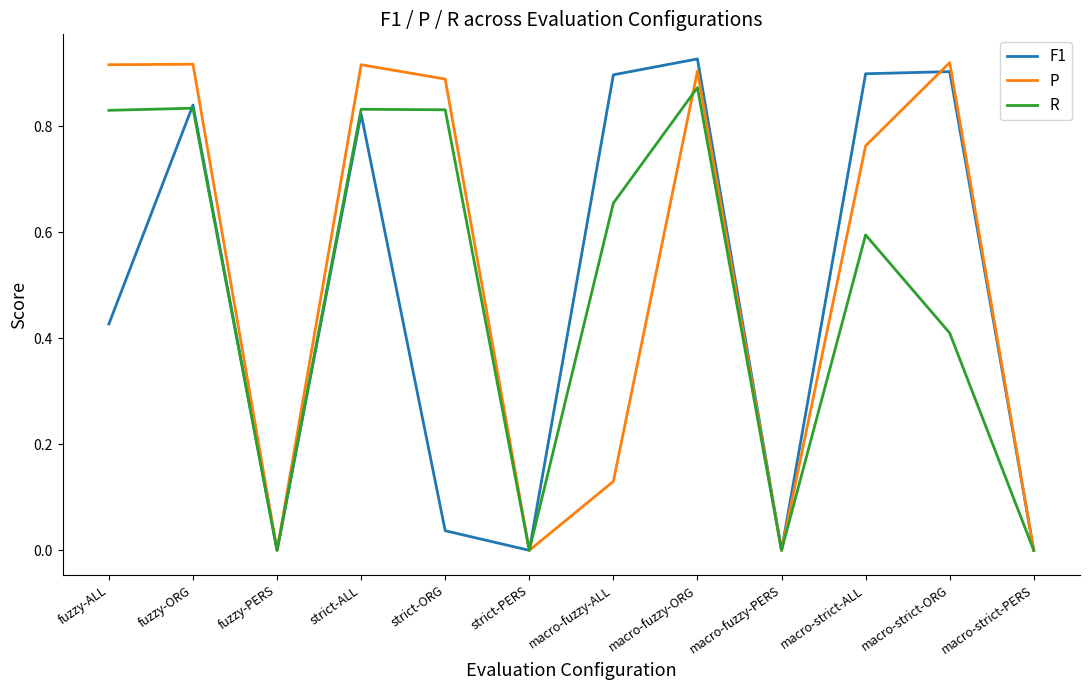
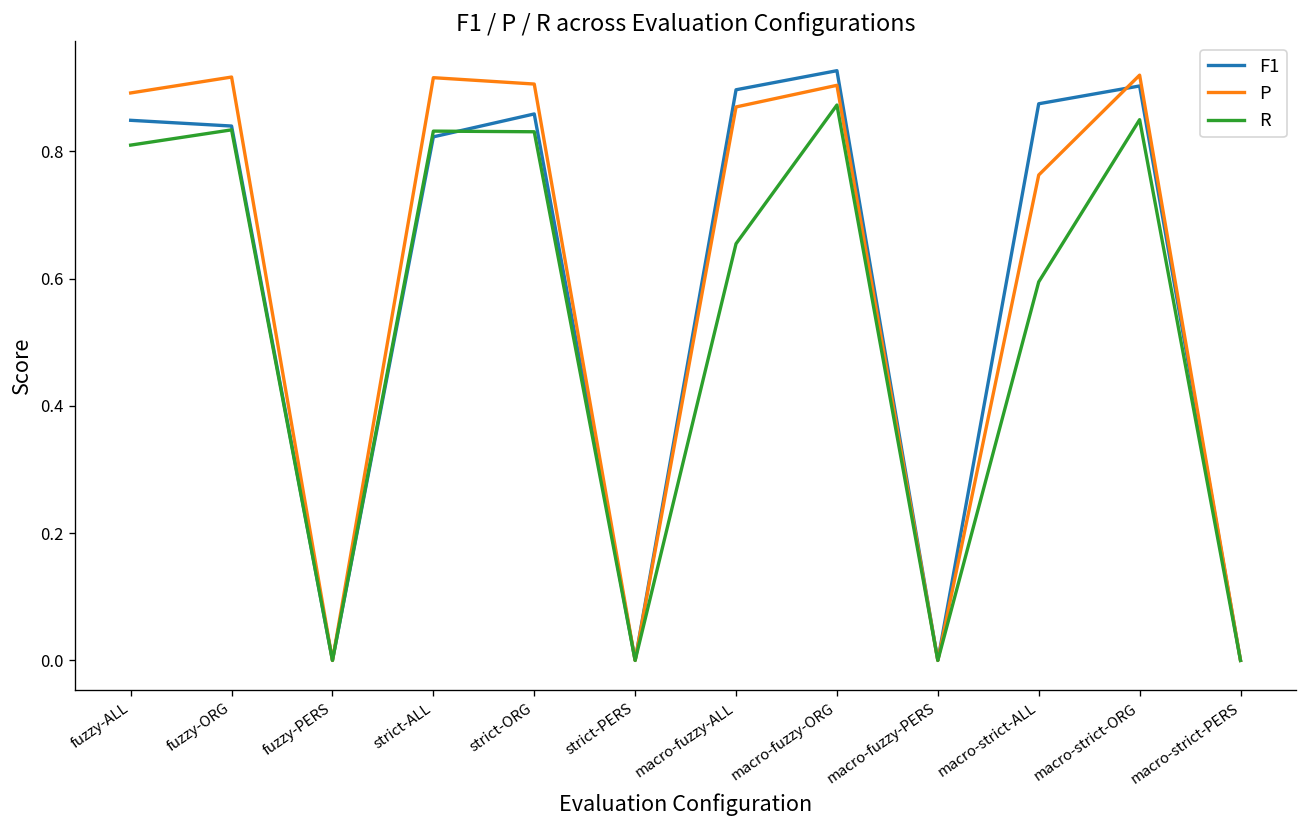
F1, fuzzy-ALL: 0.43 -> 0.85
P, fuzzy-ALL: 0.92 -> 0.89
R, fuzzy-ALL: 0.83 -> 0.81
F1, strict-ORG: 0.04 -> 0.86
P, strict-ORG: 0.89 -> 0.91
P, macro-fuzzy-ALL: 0.13 -> 0.87
F1, macro-strict-ALL: 0.90 -> 0.88
R, macro-strict-ORG: 0.41 -> 0.85
